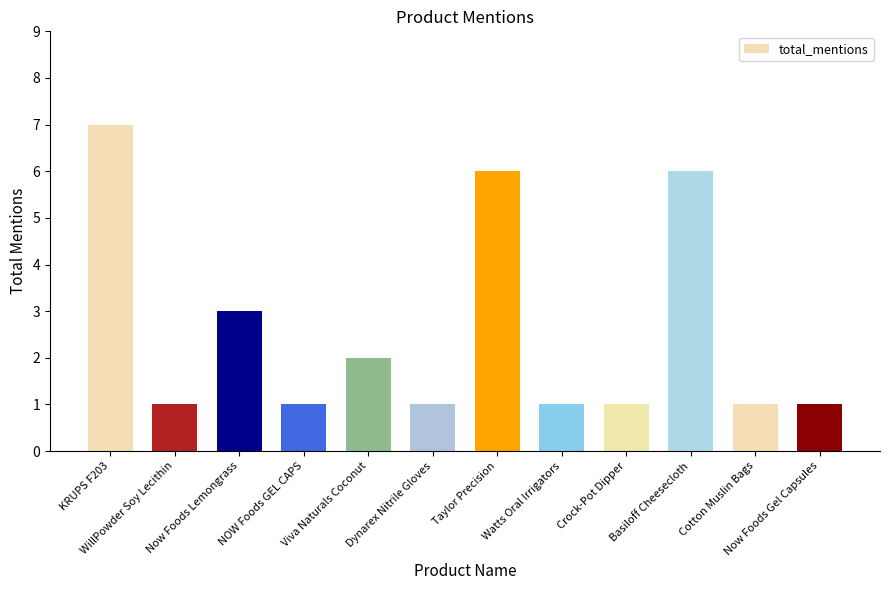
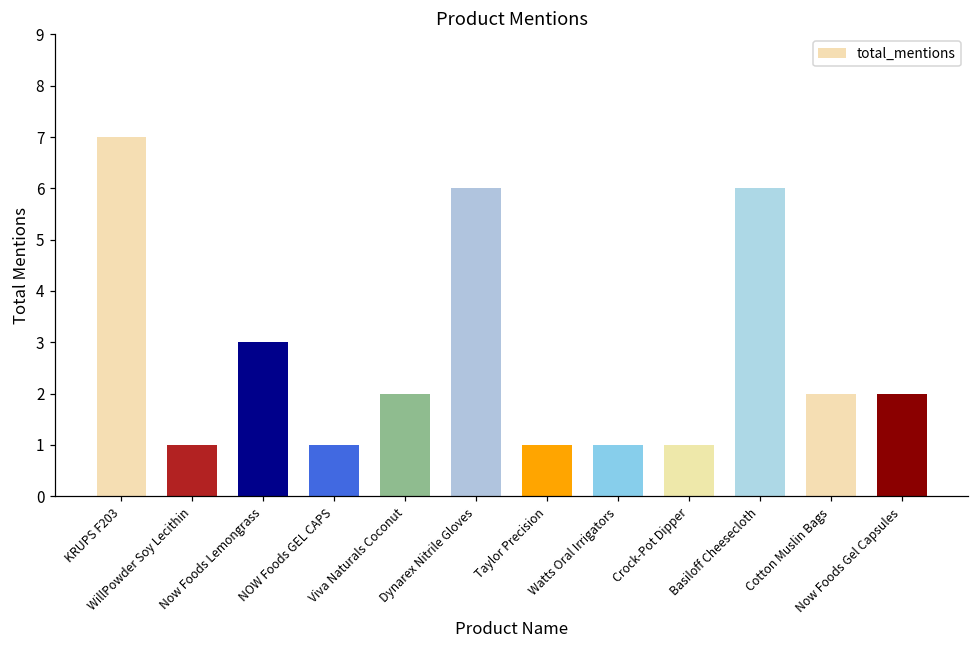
Dynarex Nitrile Gloves: 1 -> 6
Taylor Precision: 6 -> 1
Cotton Muslin Bags: 1 -> 2
Now Foods Gel Capsules: 1 -> 2
